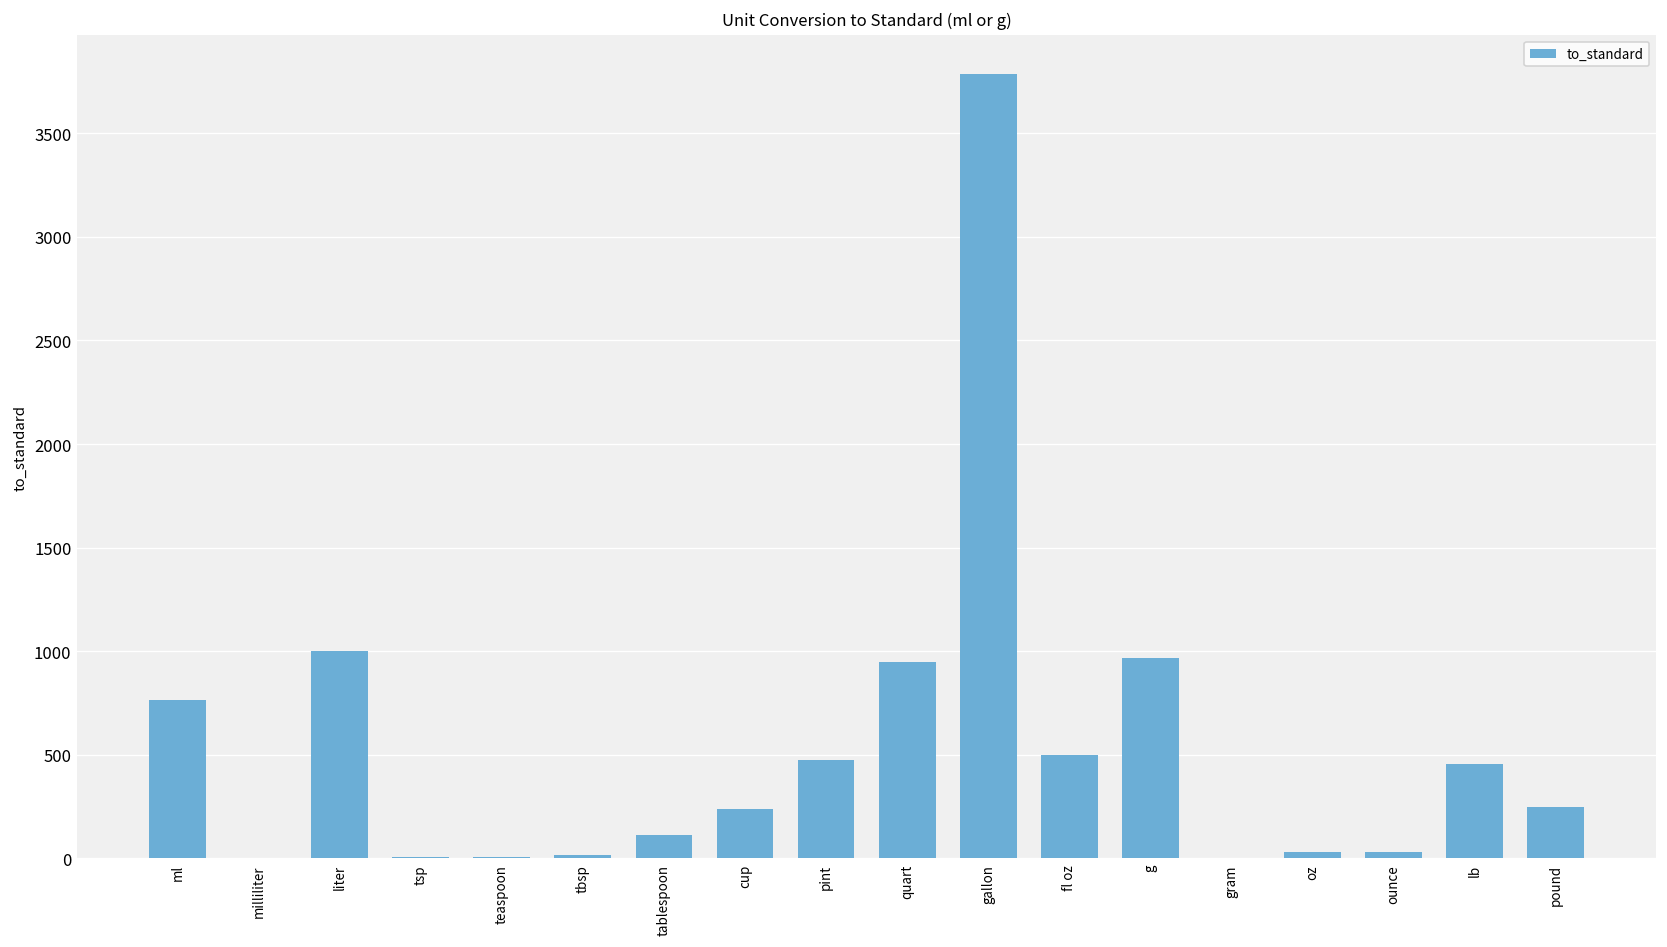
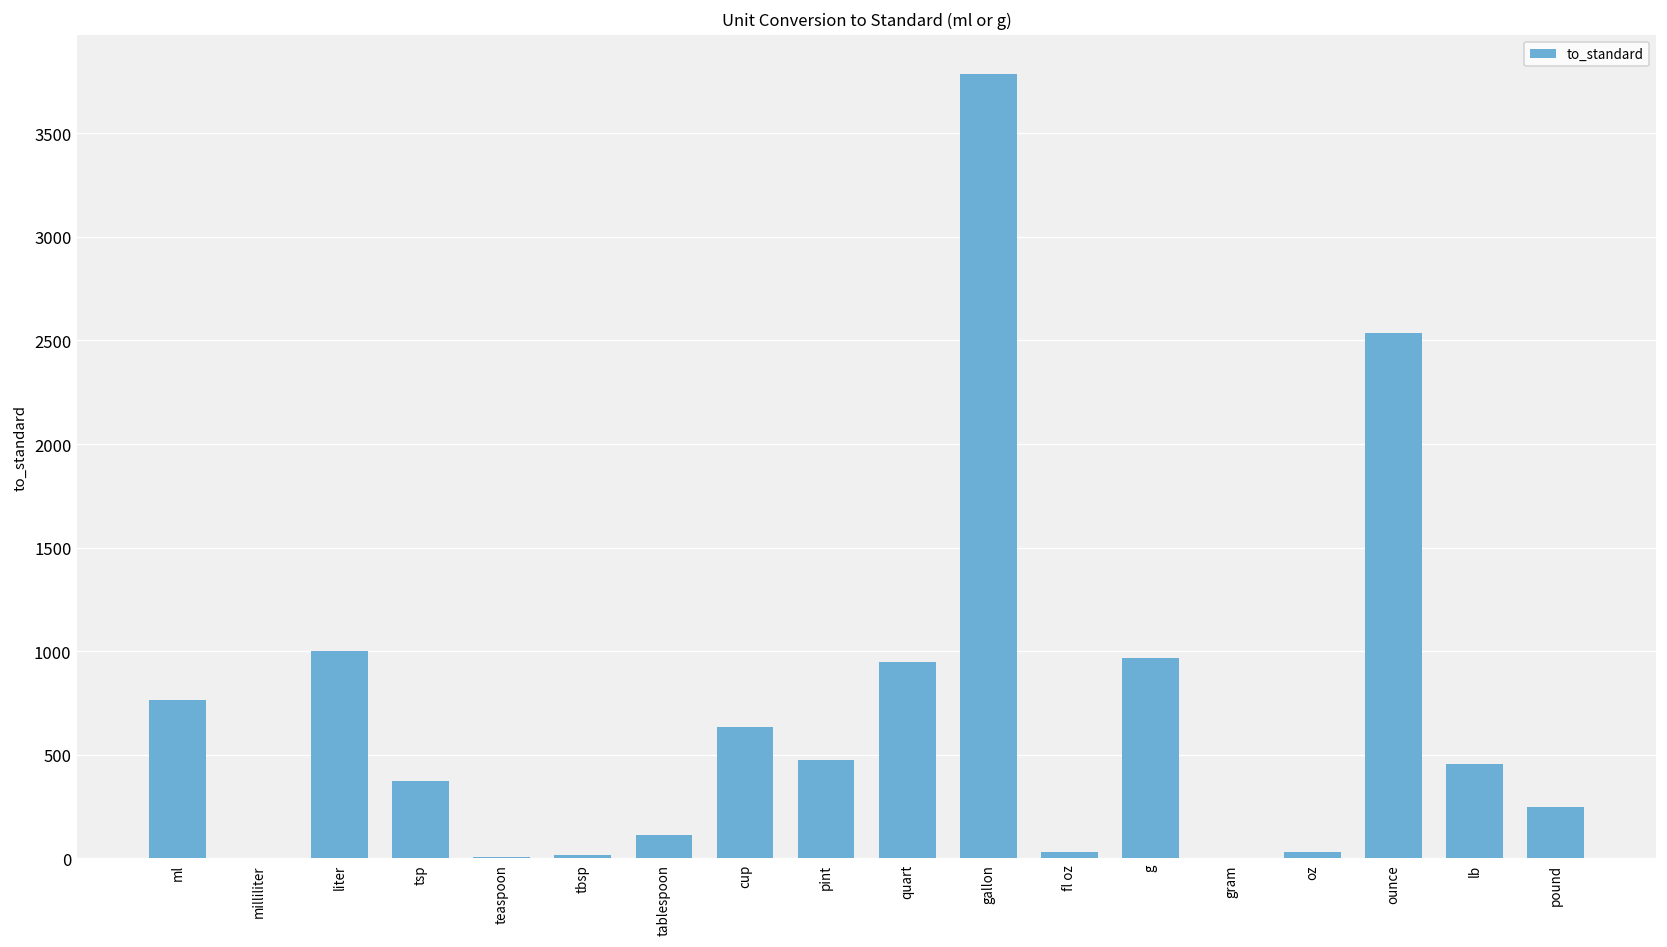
tsp: 0 -> 370
cup: 240 -> 630
fl oz: 500 -> 30
ounce: 30 -> 2540
